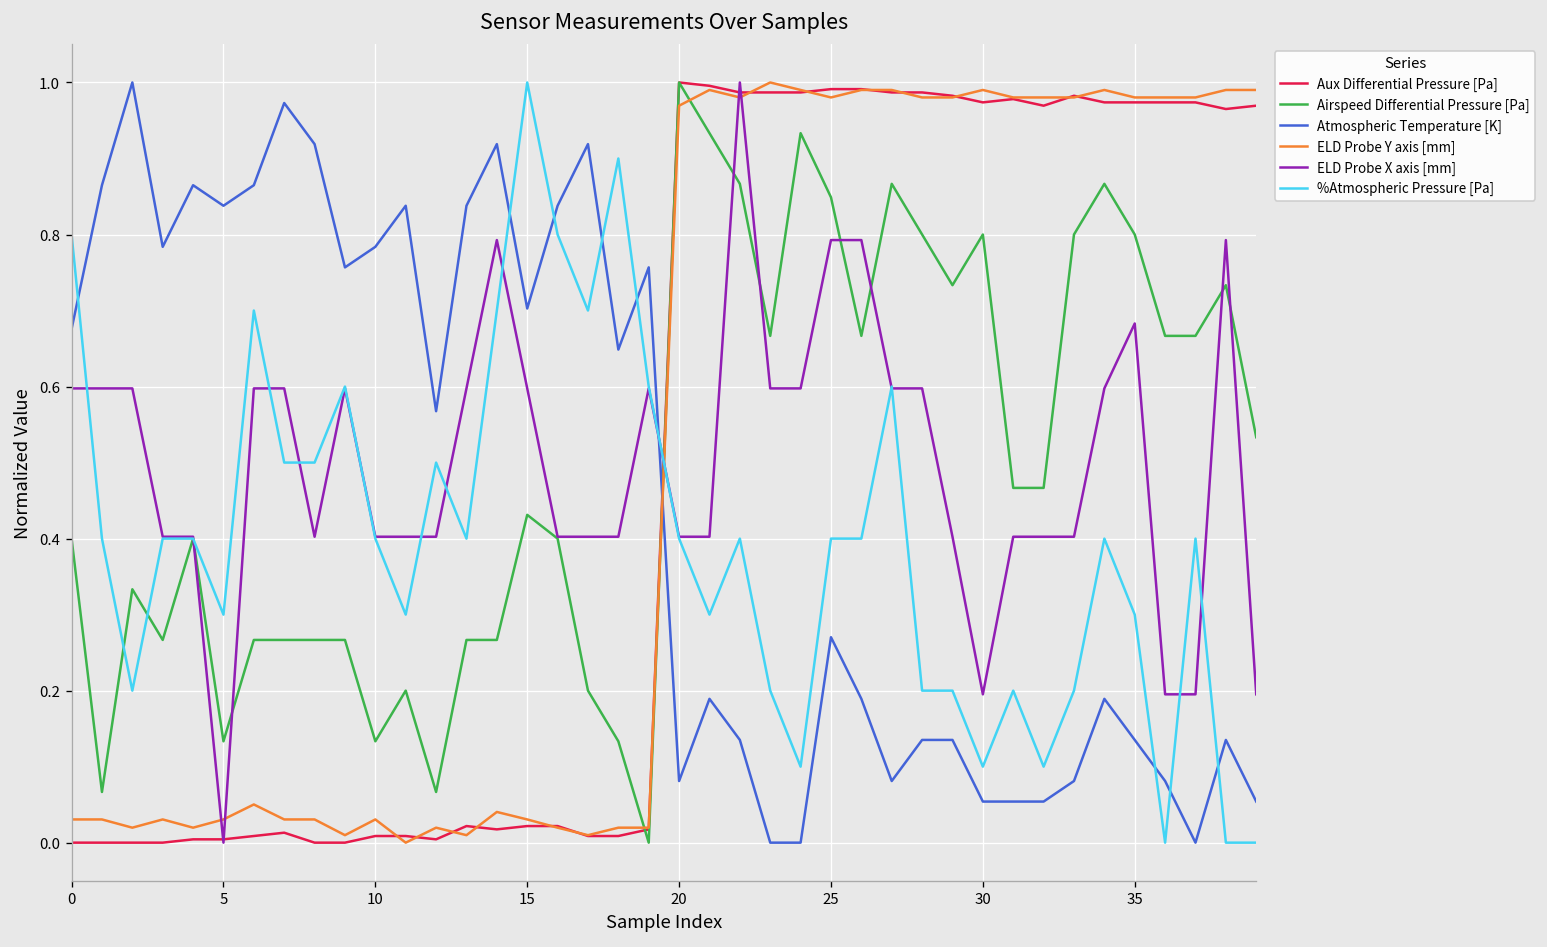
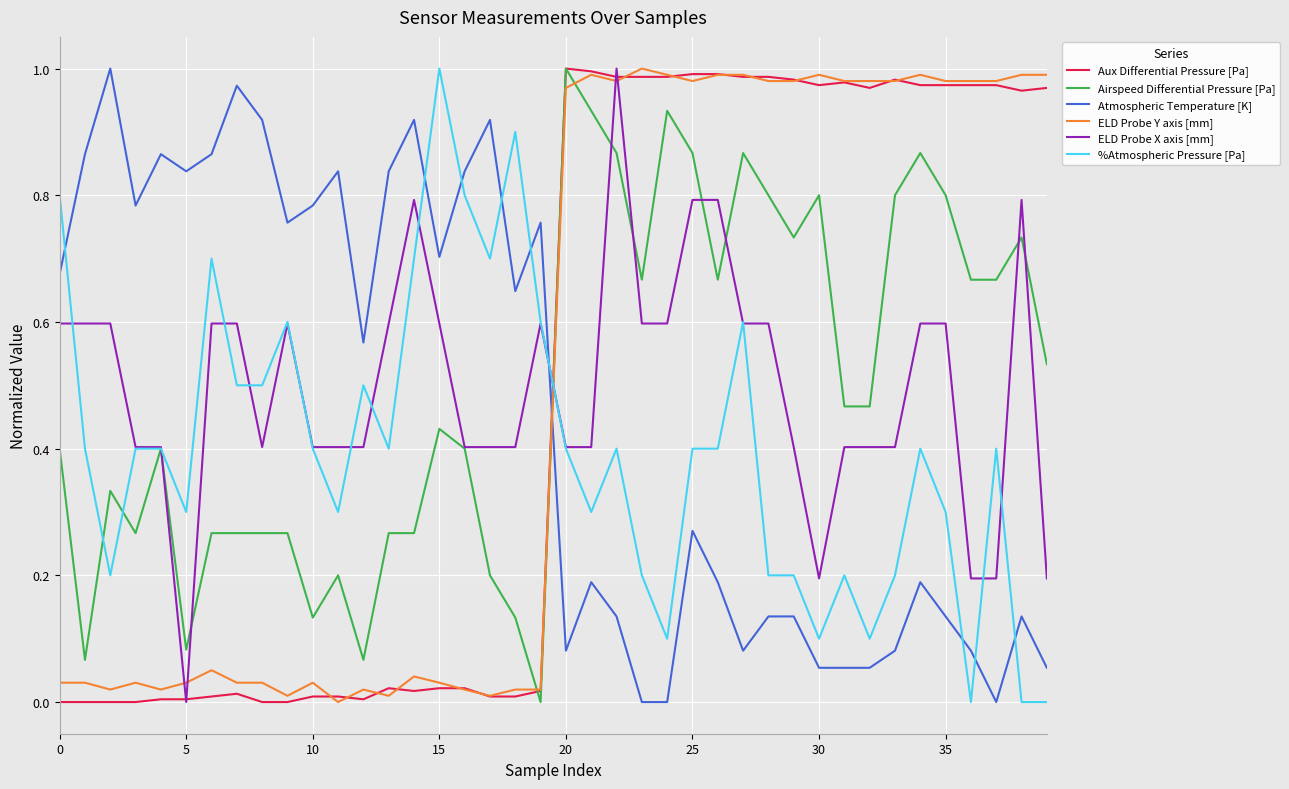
Airspeed Differential Pressure [Pa], 5: 0.13 -> 0.08
Airspeed Differential Pressure [Pa], 25: 0.85 -> 0.87
ELD Probe X axis [mm], 35: 0.68 -> 0.60
